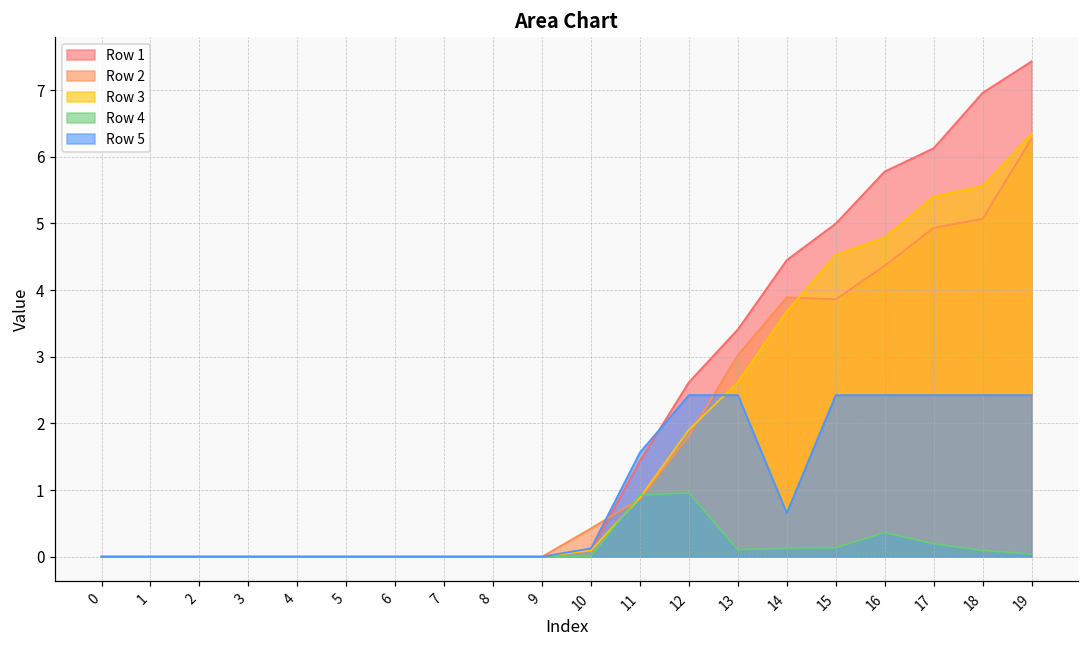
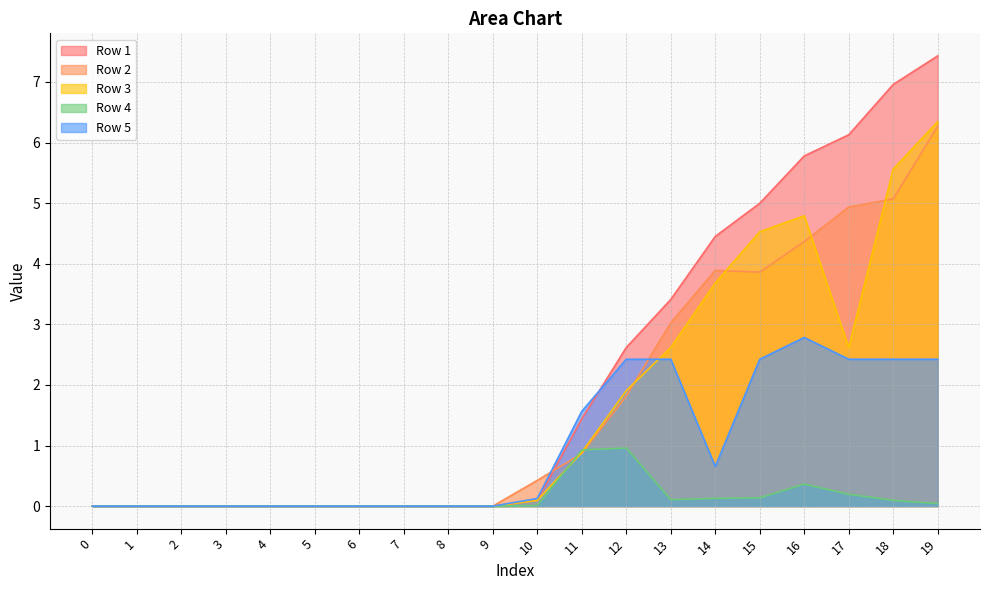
Row 5, 16: 2.4 -> 2.8
Row 3, 17: 5.4 -> 2.6
